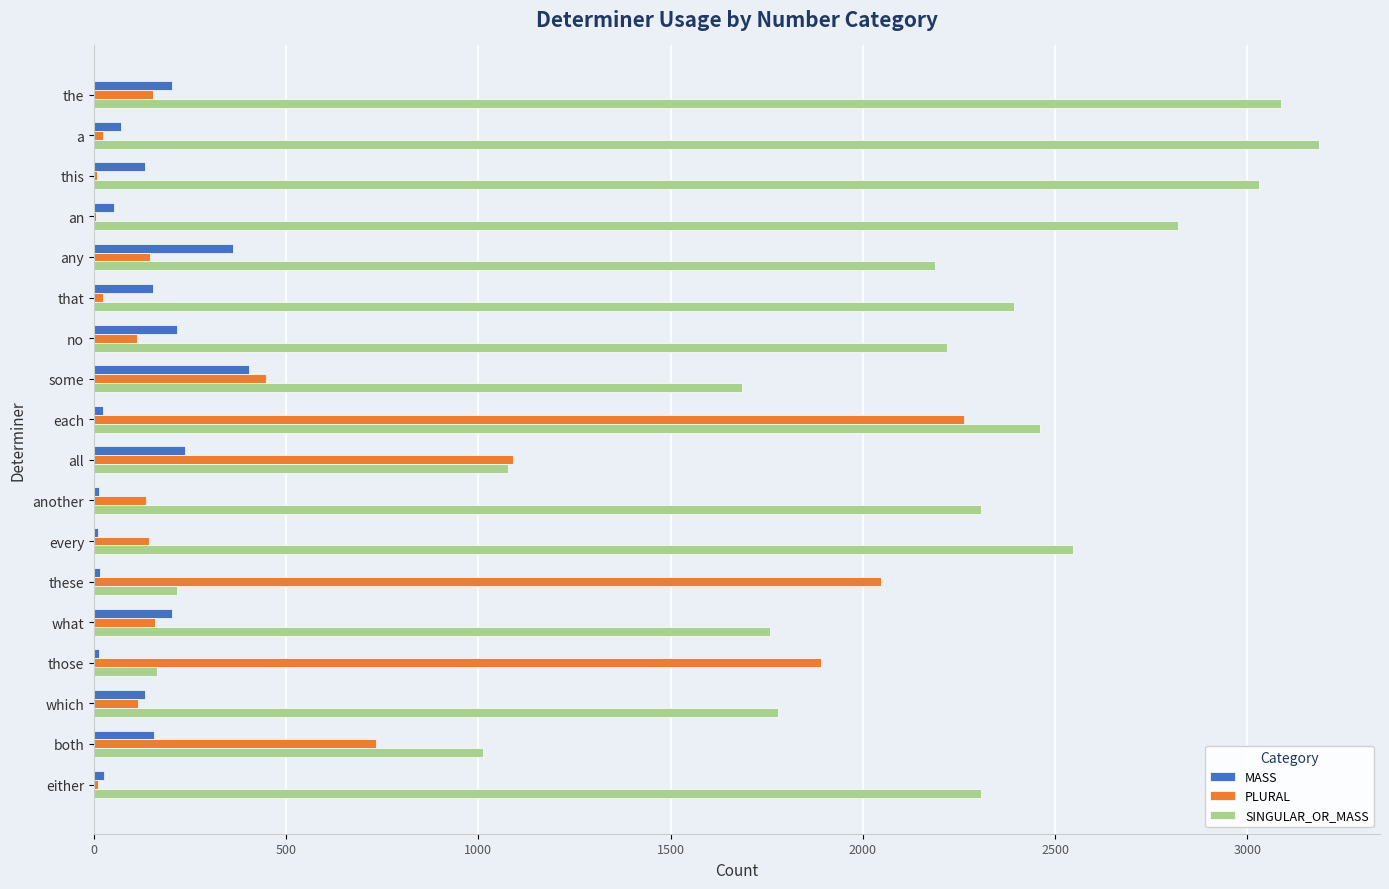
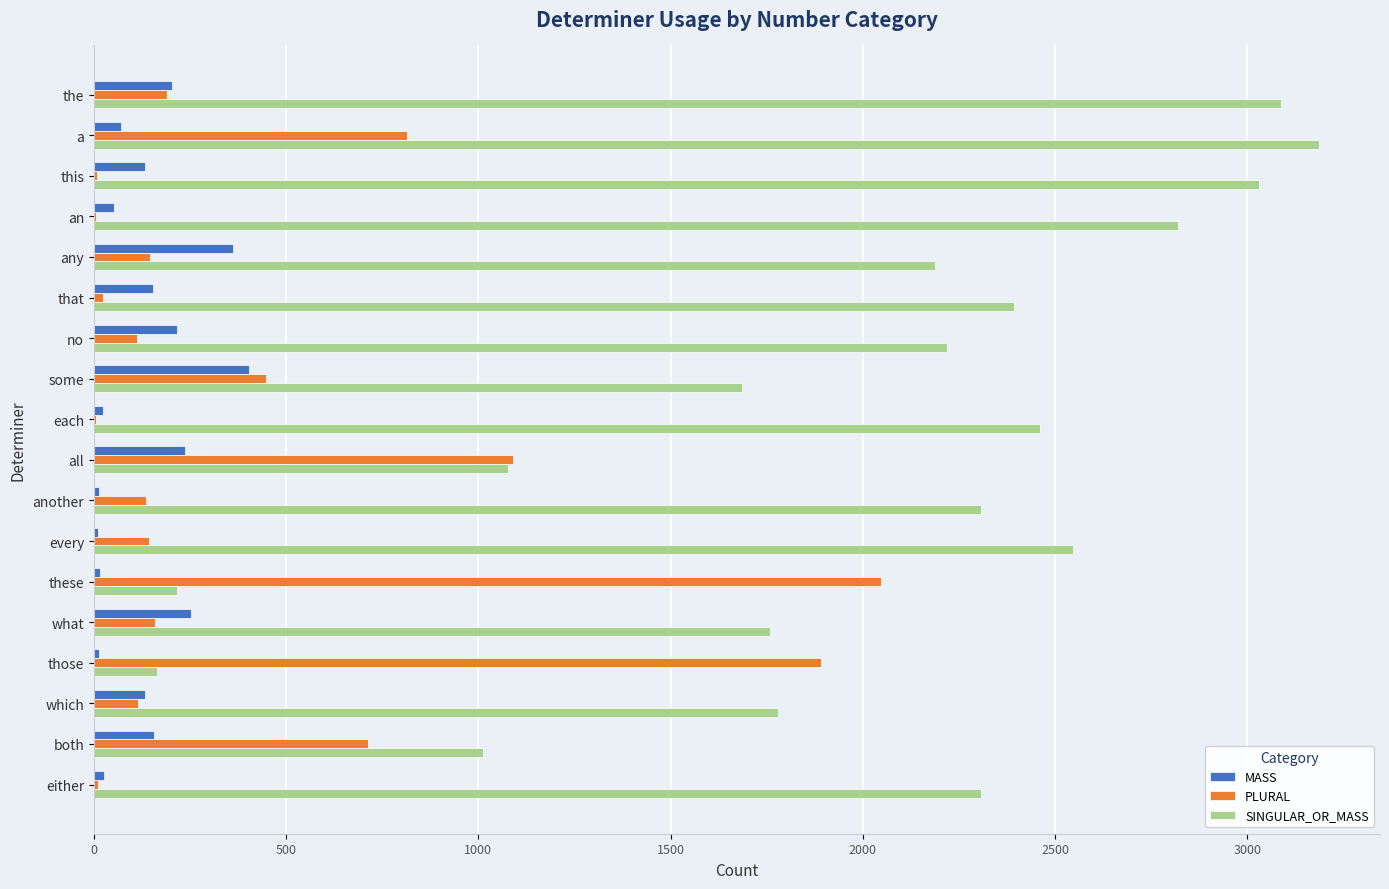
PLURAL, the: 150 -> 190
PLURAL, a: 20 -> 820
PLURAL, each: 2260 -> 10
MASS, what: 200 -> 250
PLURAL, both: 730 -> 710
